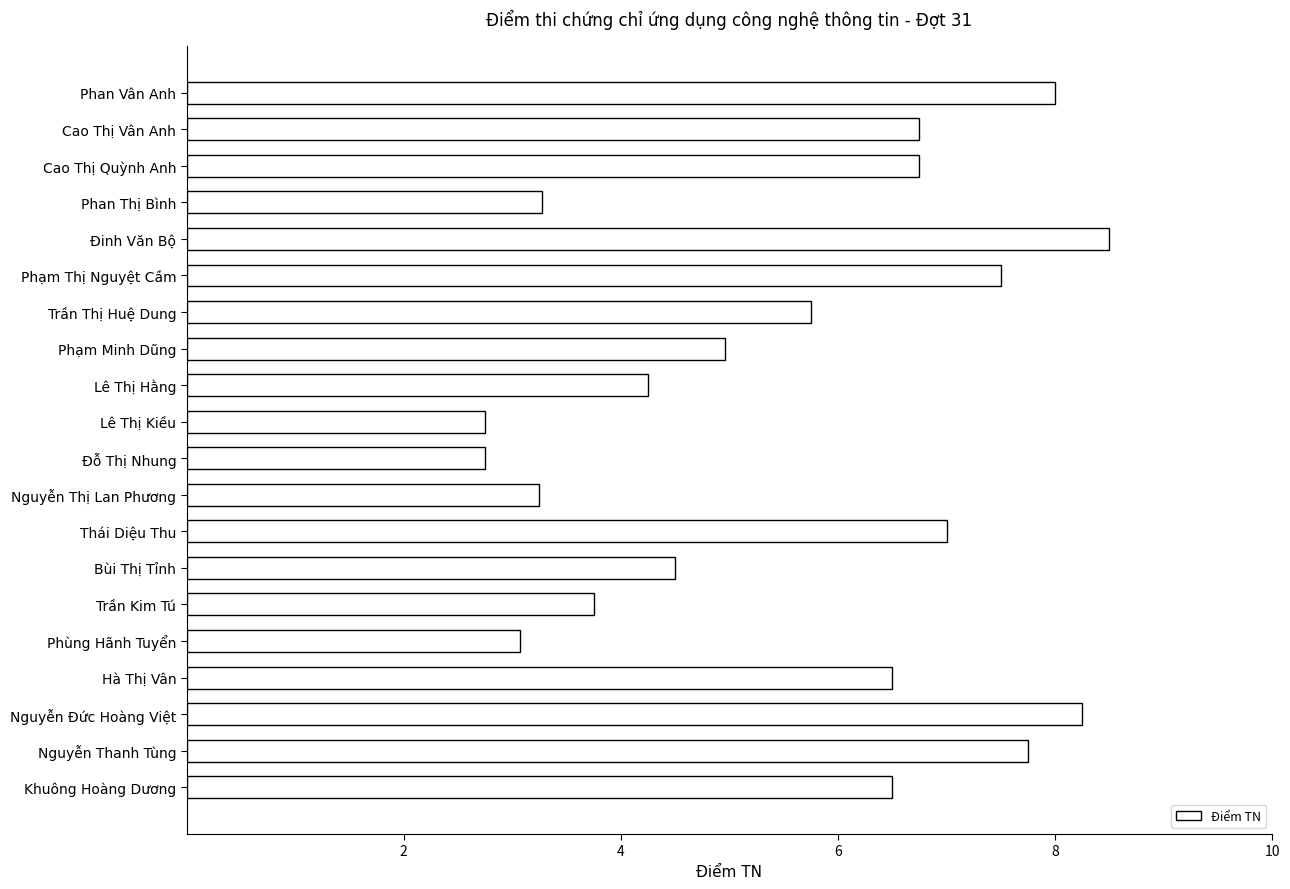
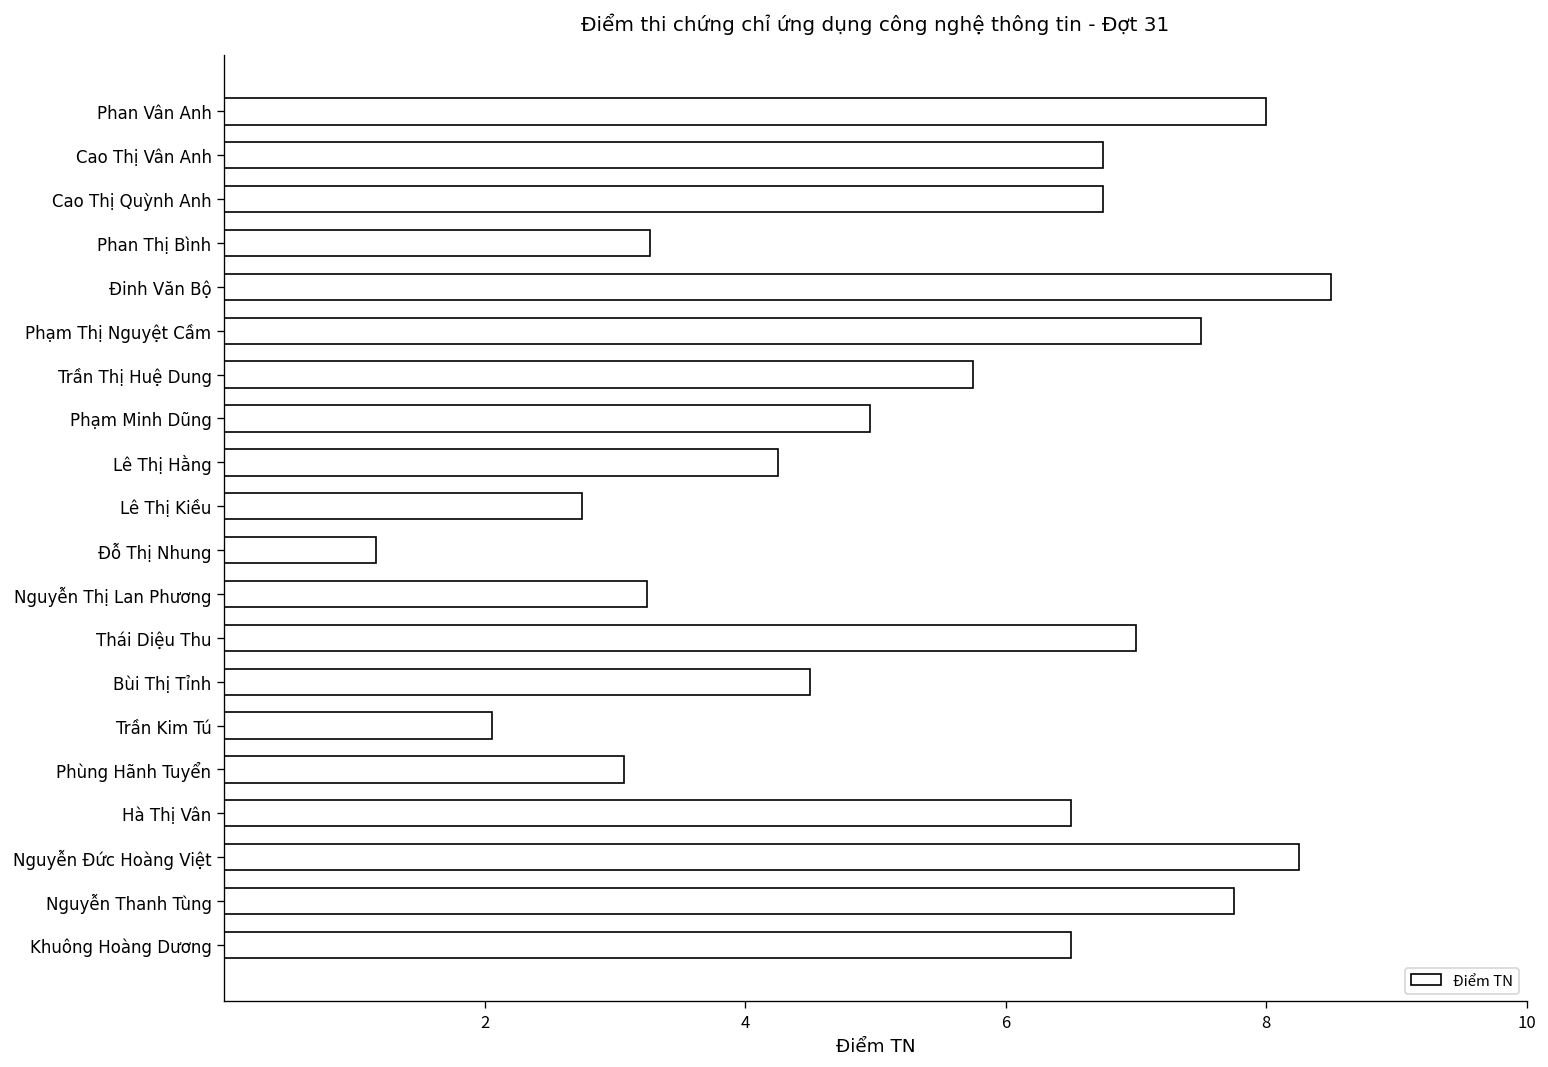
Đỗ Thị Nhung: 2.75 -> 1.17
Trần Kim Tú: 3.75 -> 2.06
